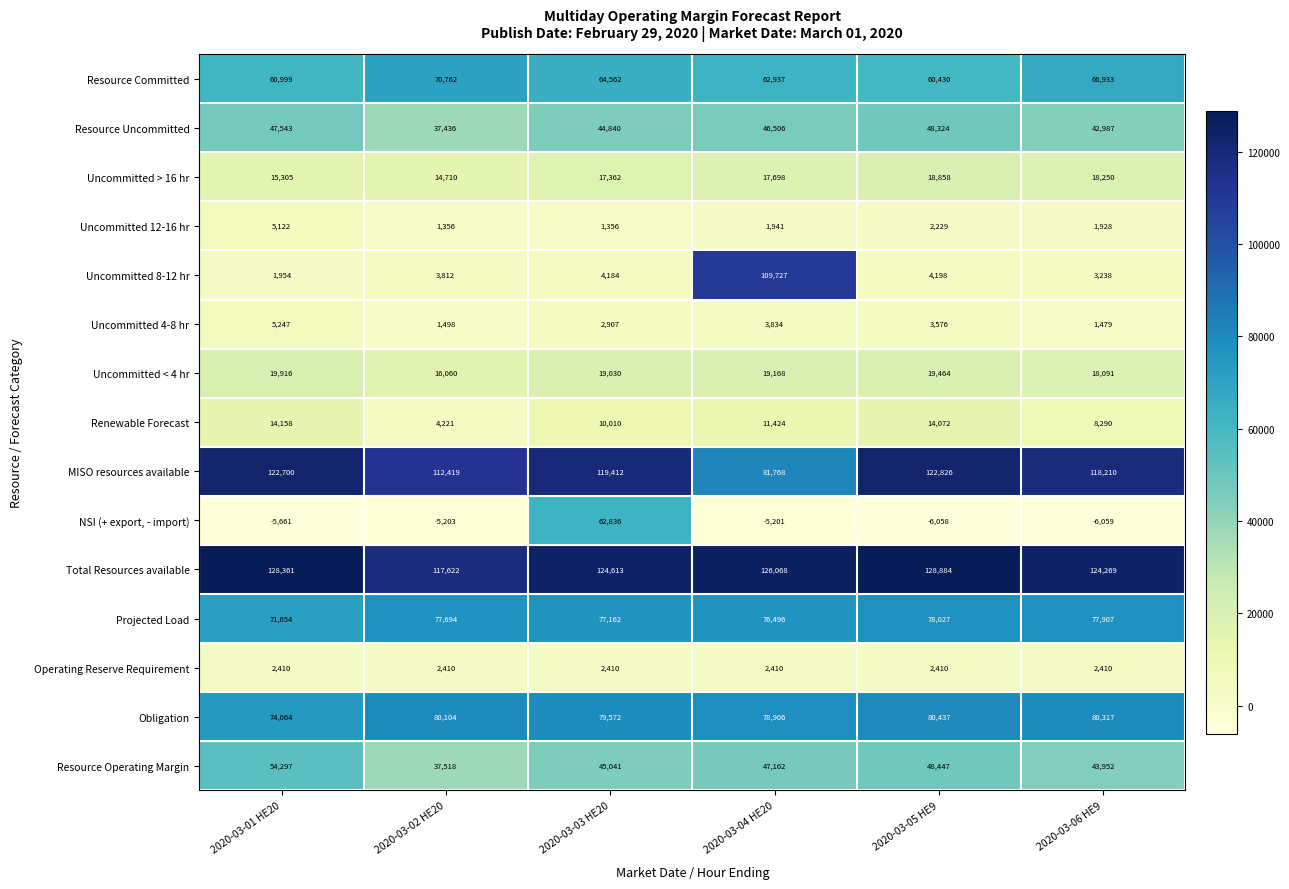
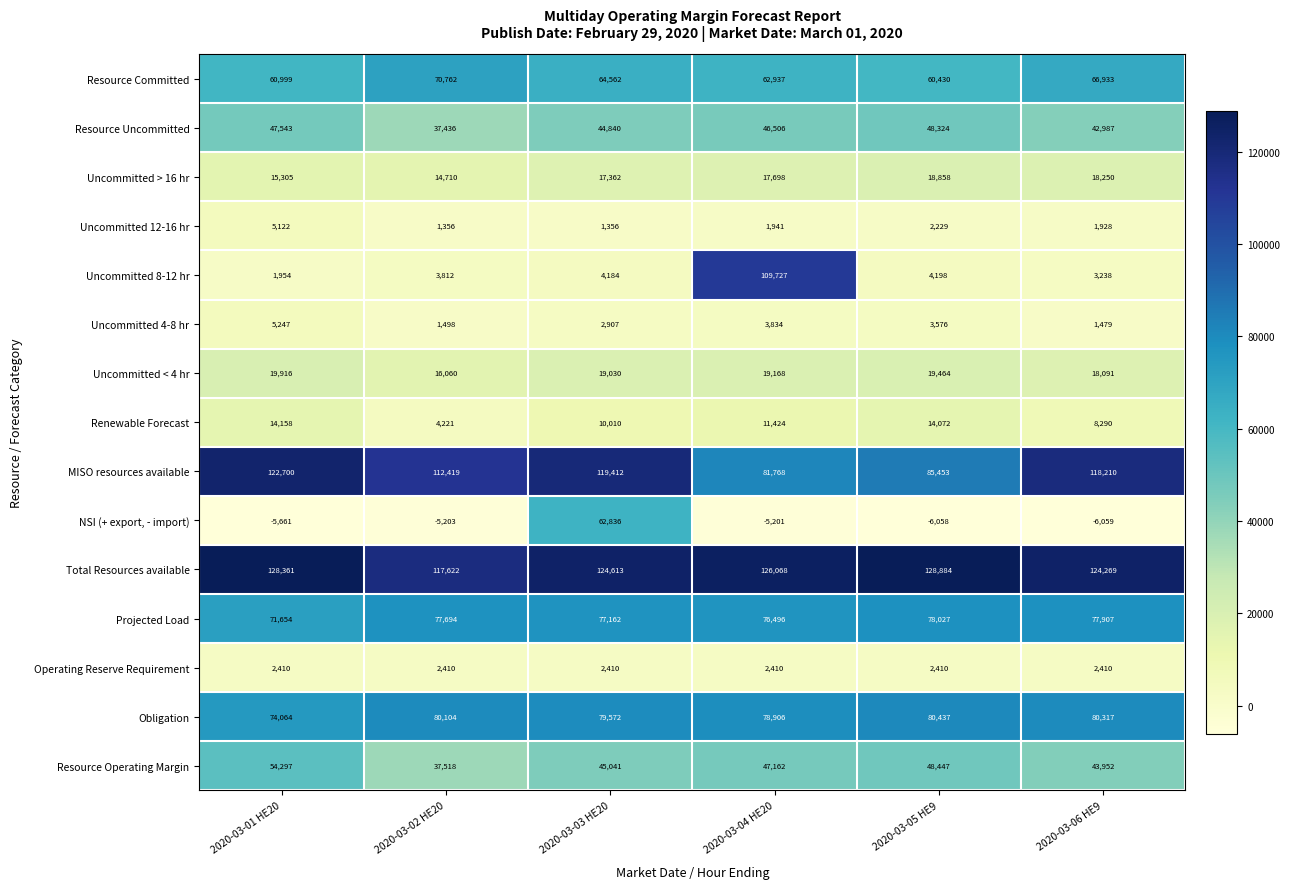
MISO resources available, 2020-03-05 HE9: 122,826 -> 85,453
